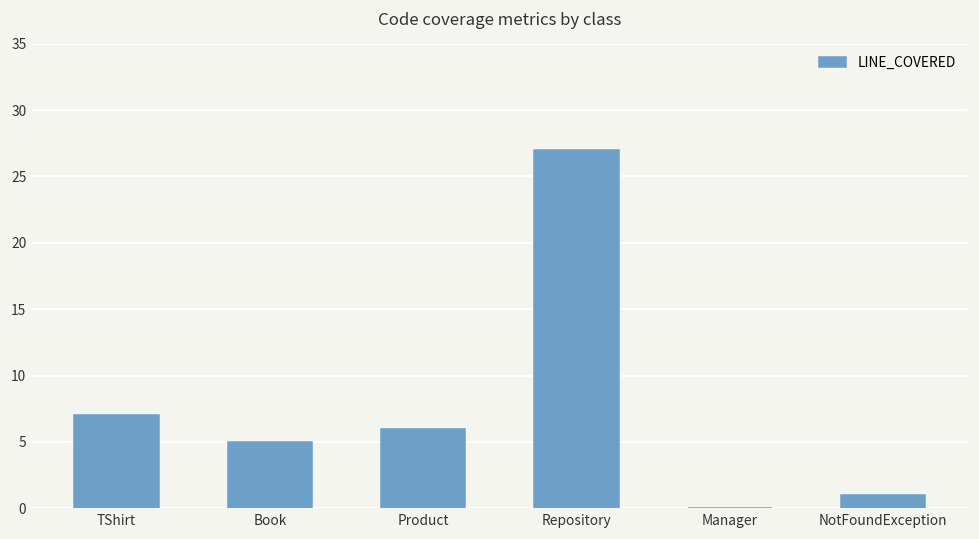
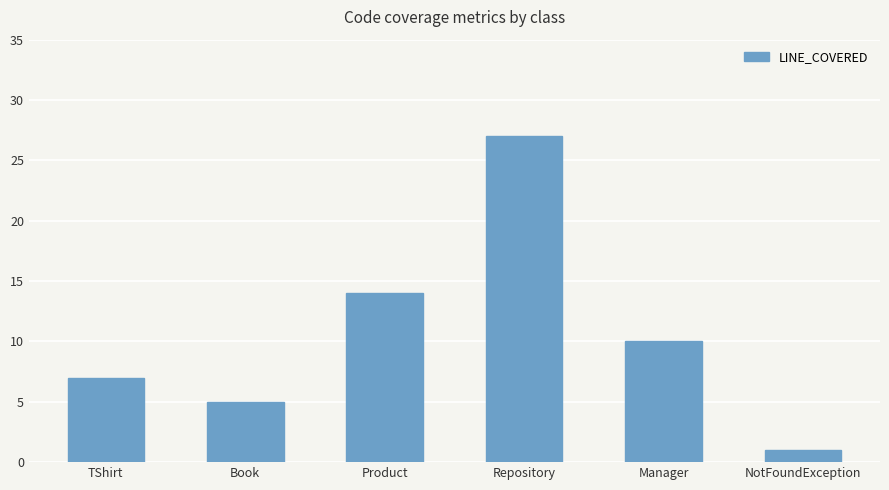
Product: 6 -> 14
Manager: 0 -> 10
